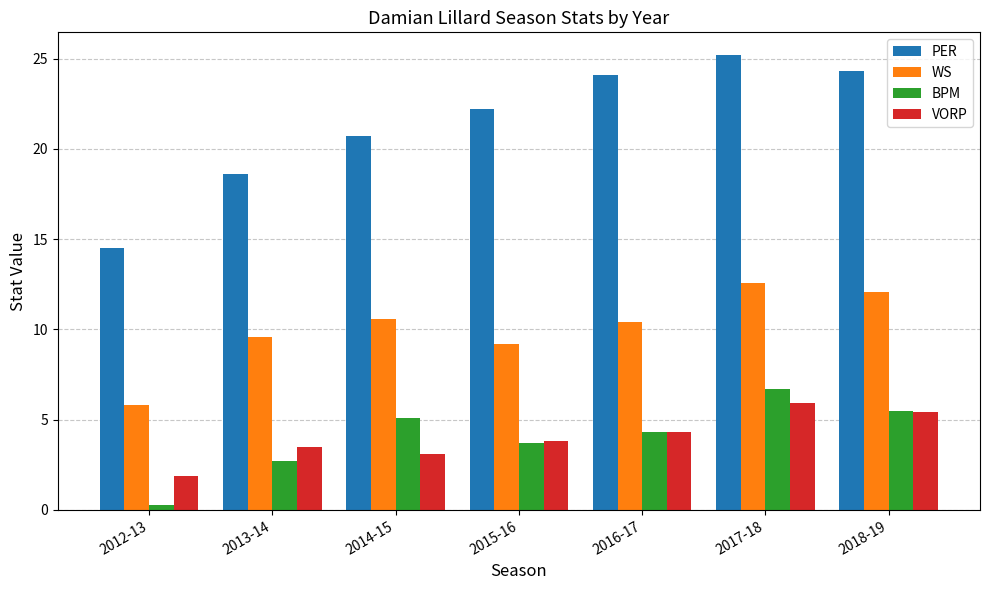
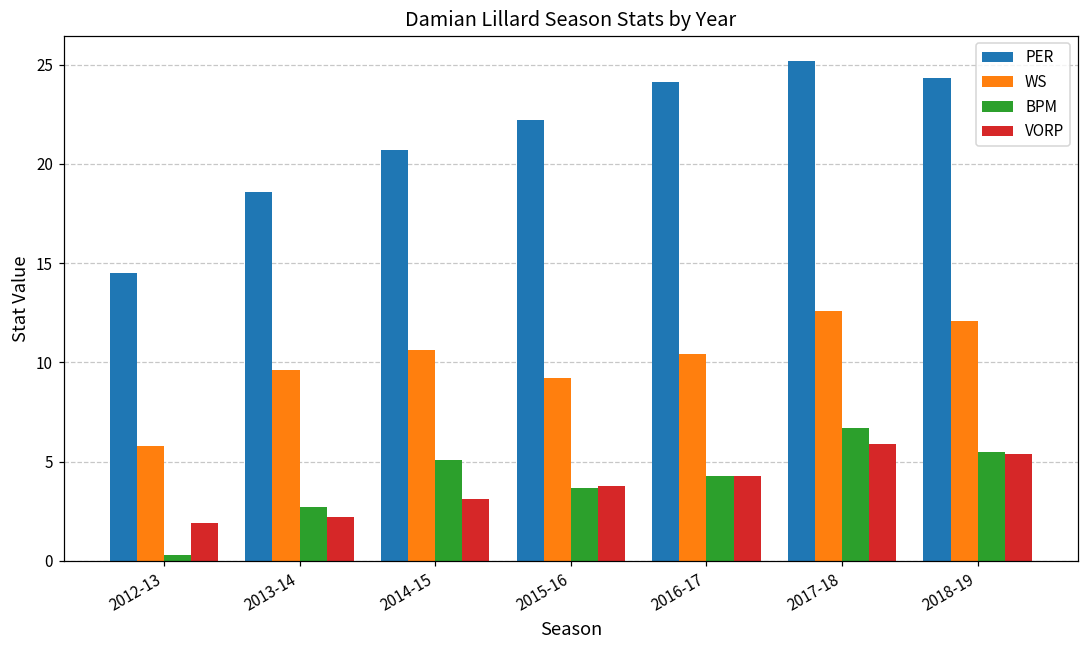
VORP, 2013-14: 3.5 -> 2.2
